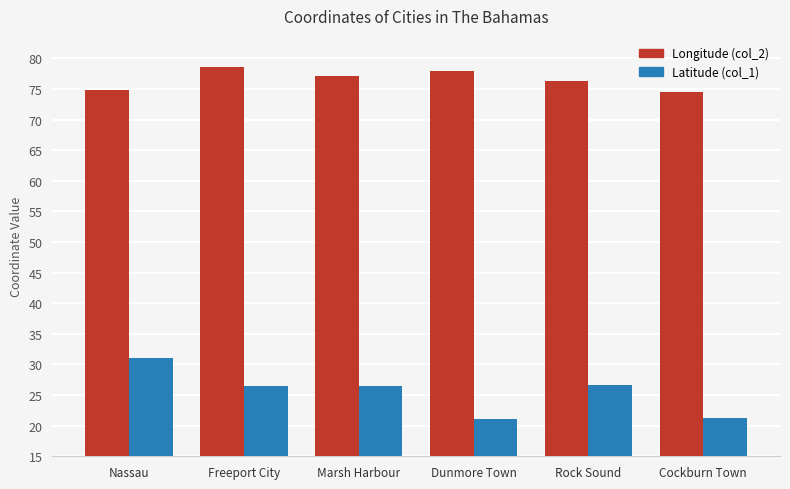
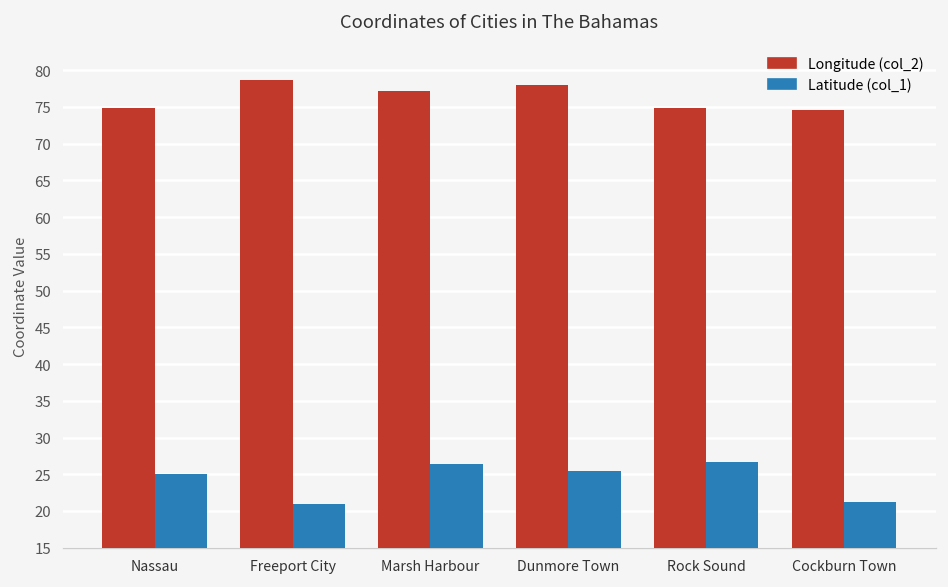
Latitude (col_1), Nassau: 31 -> 25
Latitude (col_1), Freeport City: 27 -> 21
Latitude (col_1), Dunmore Town: 21 -> 26
Longitude (col_2), Rock Sound: 76 -> 75
